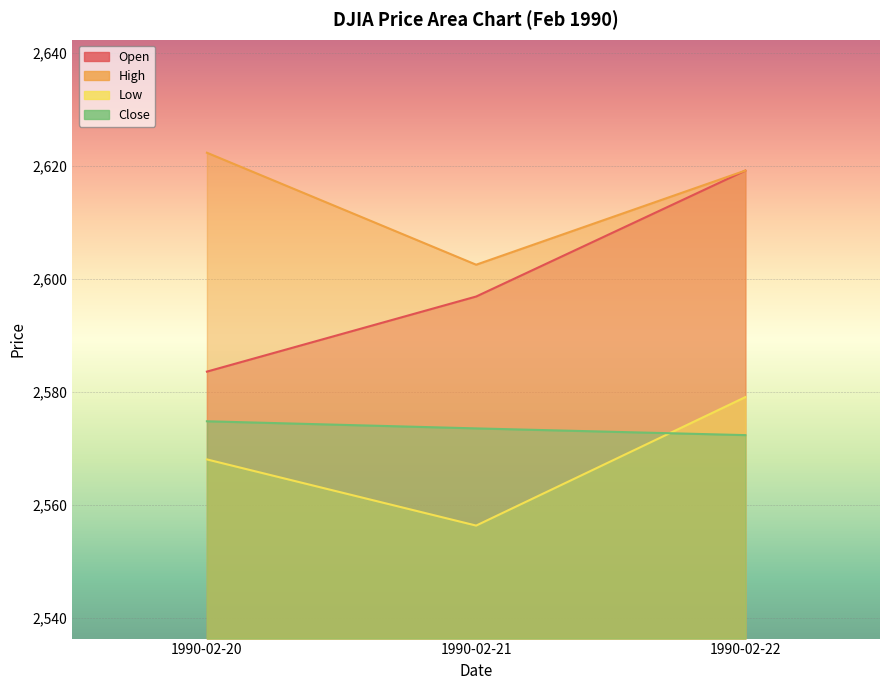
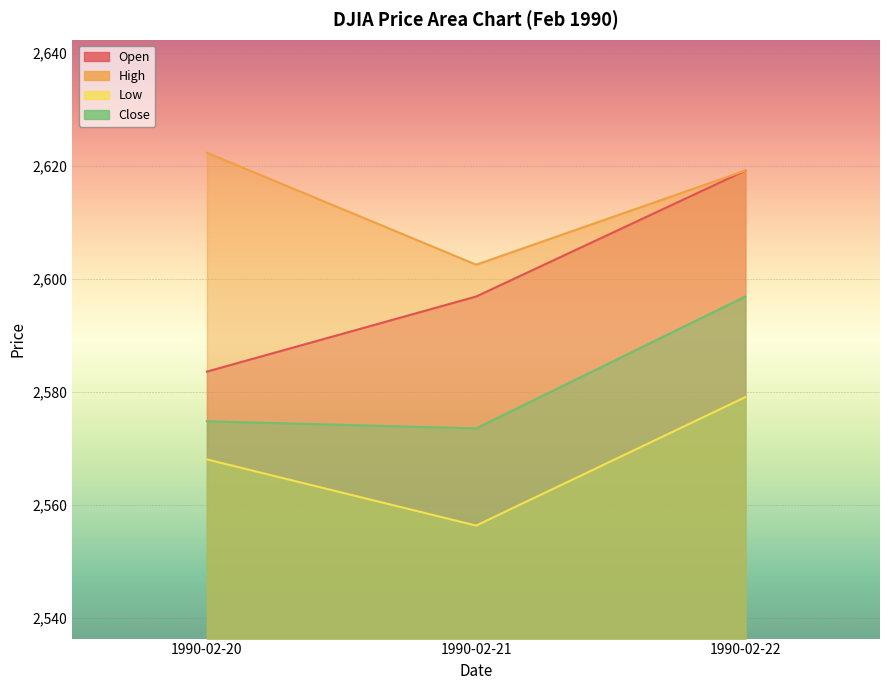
Close, 1990-02-22: 2,572 -> 2,597
